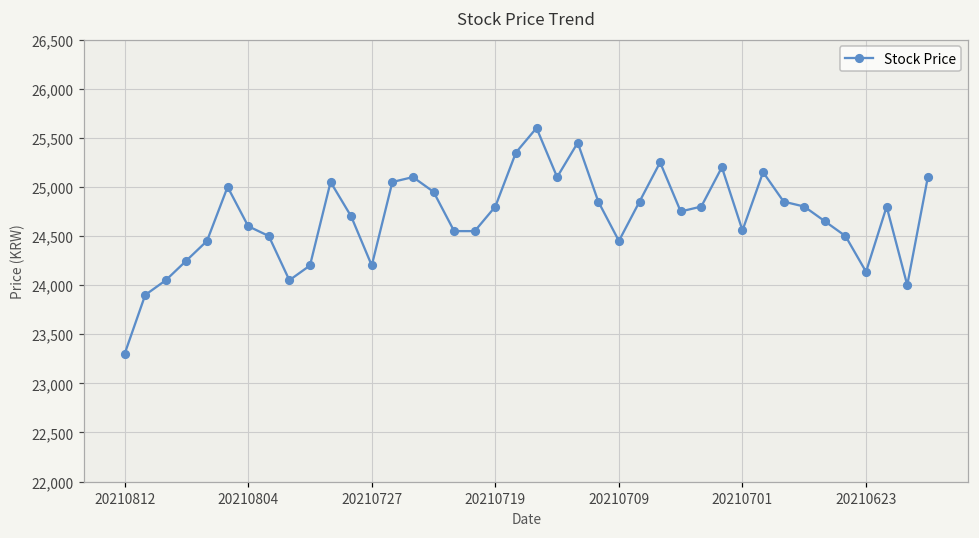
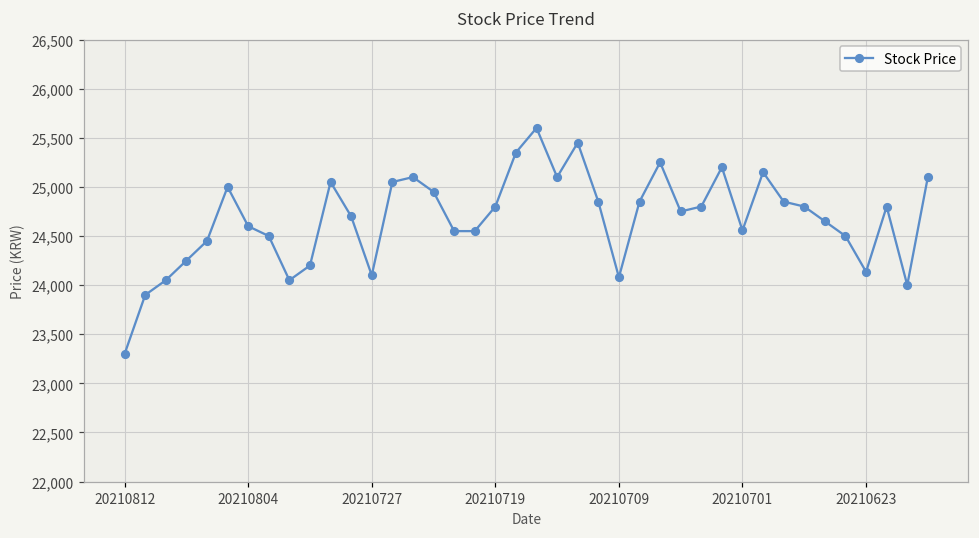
20210727: 24,200 -> 24,100
20210709: 24,500 -> 24,100
